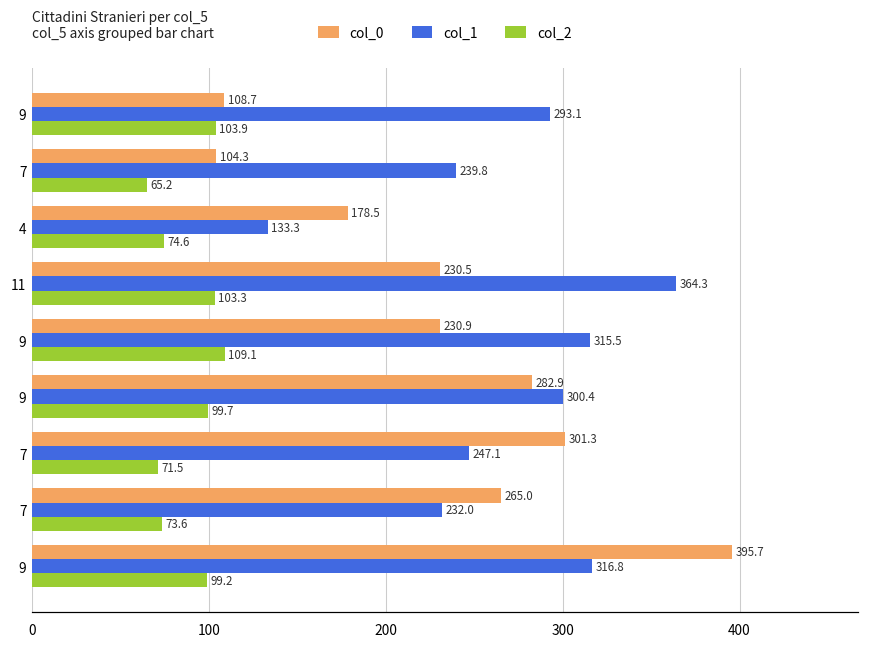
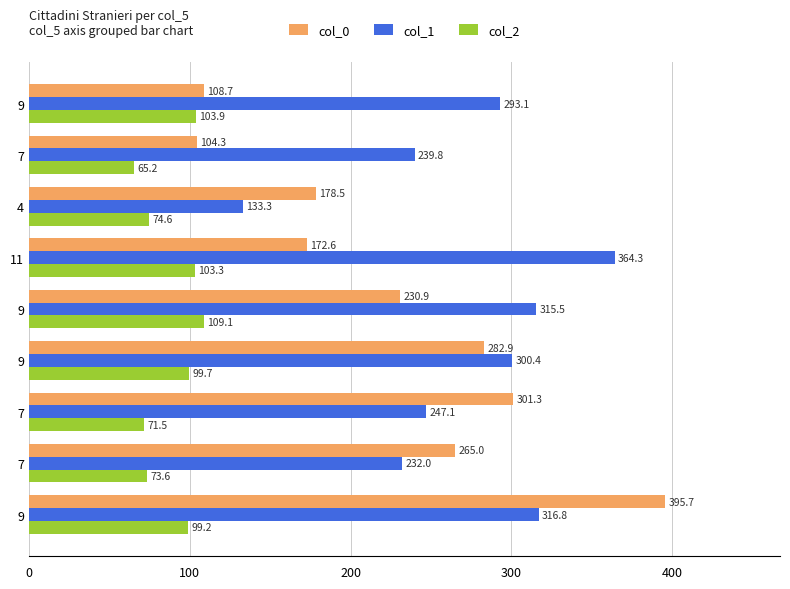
col_0, 11: 230.5 -> 172.6
